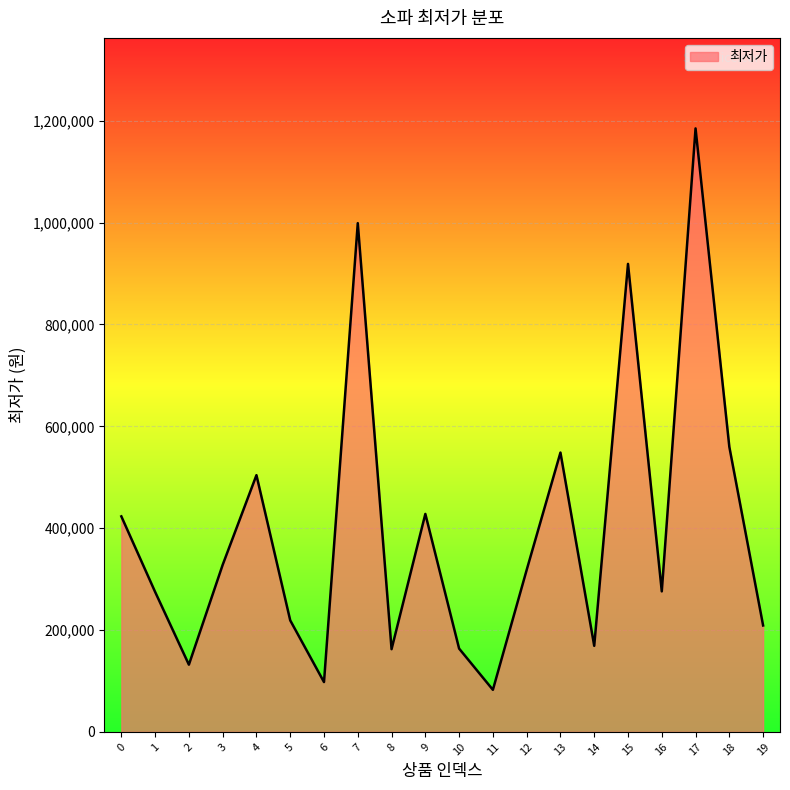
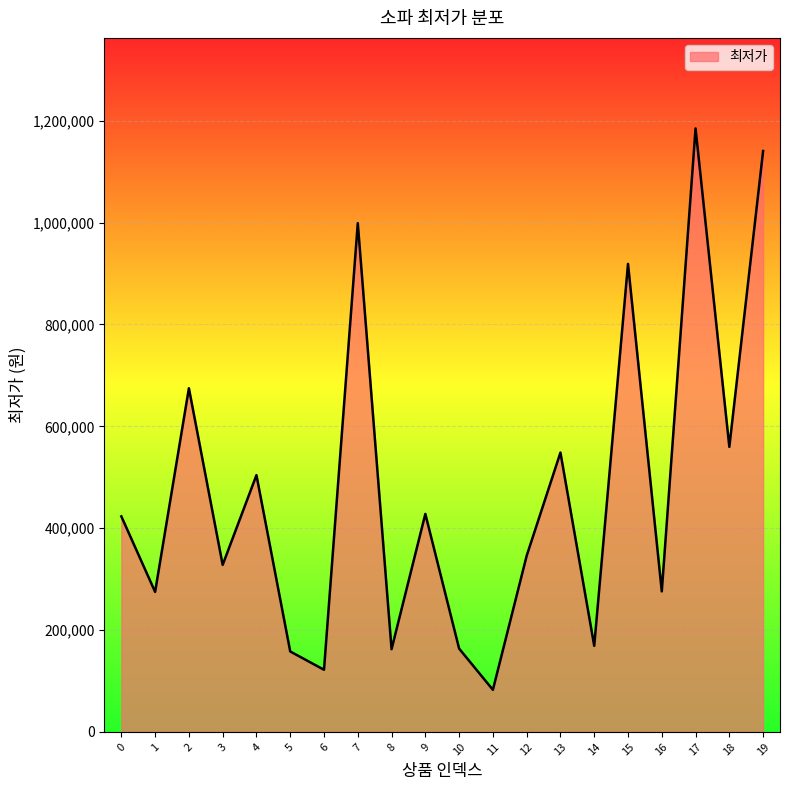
2: 130,000 -> 670,000
5: 220,000 -> 160,000
6: 100,000 -> 120,000
12: 320,000 -> 350,000
19: 210,000 -> 1,140,000
